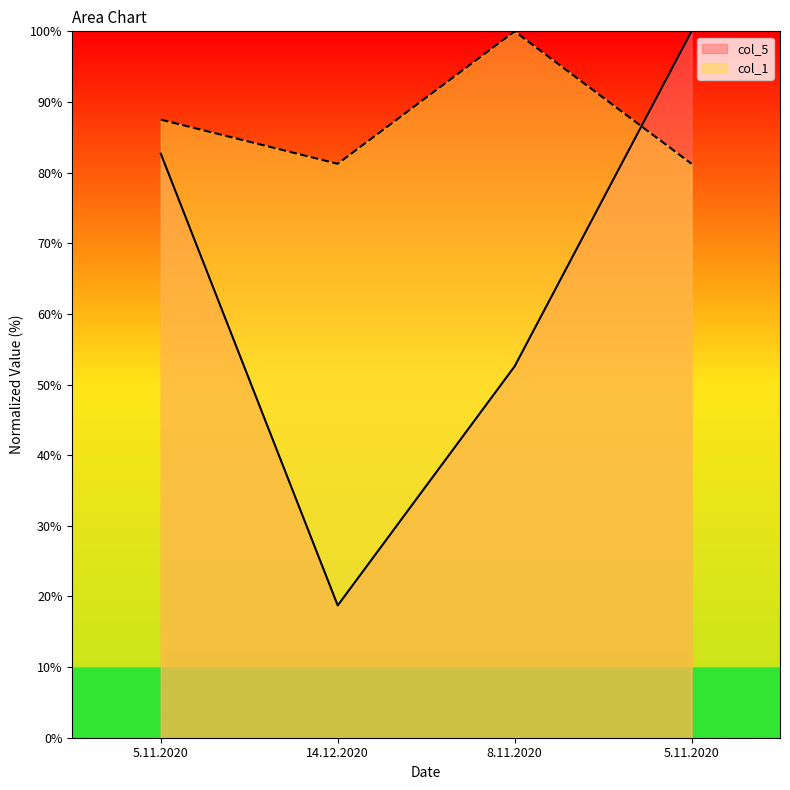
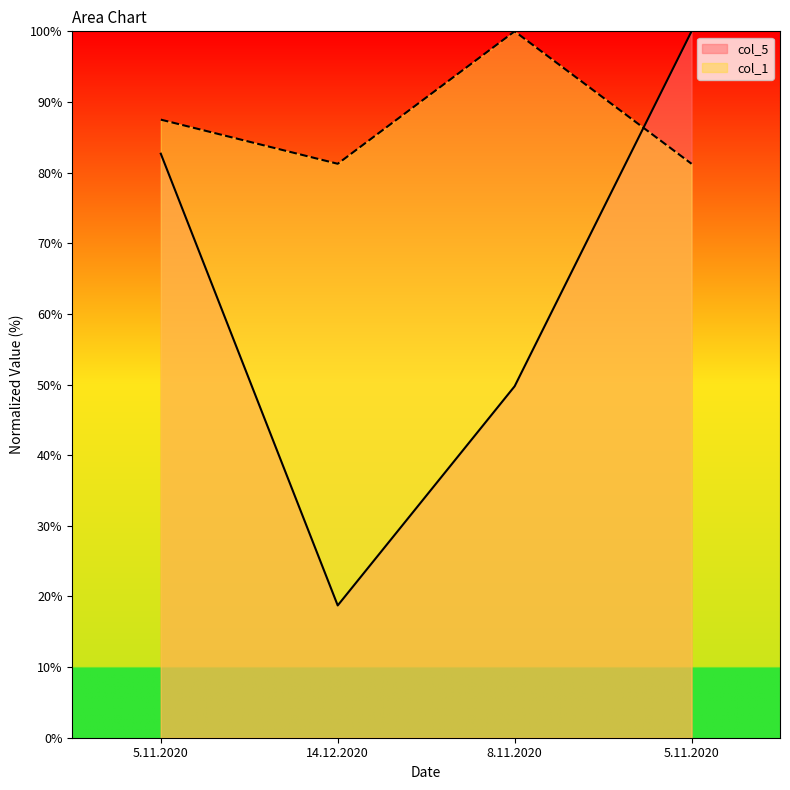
col_5, 8.11.2020: 53% -> 50%
